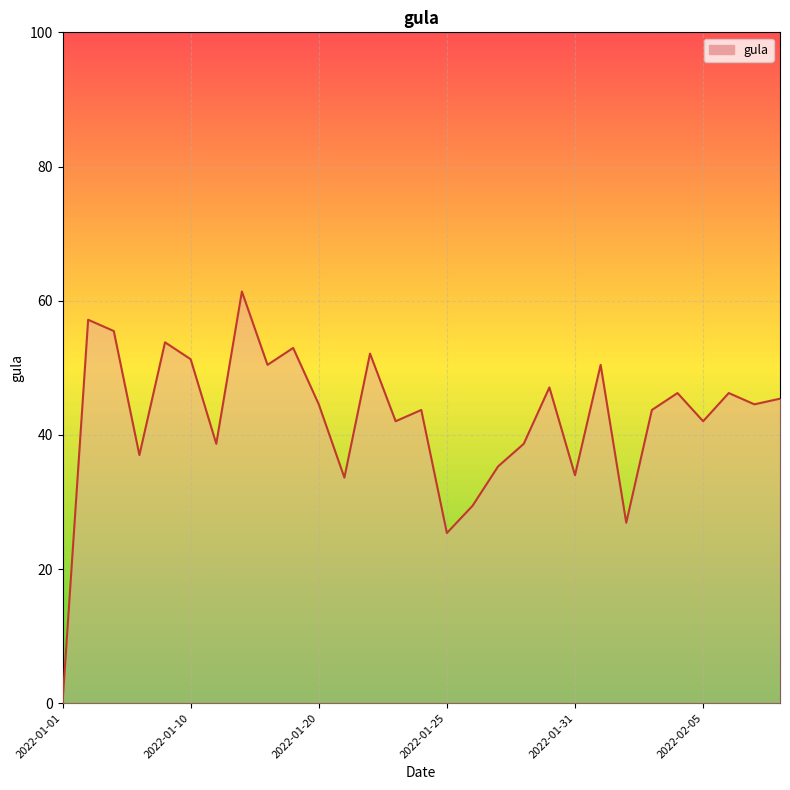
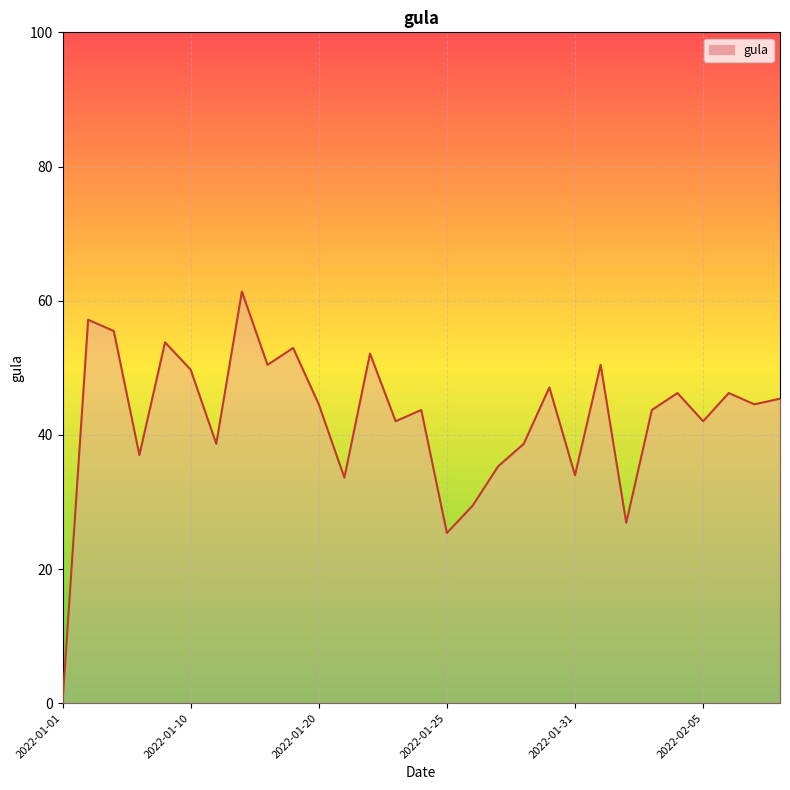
2022-01-10: 51 -> 50
